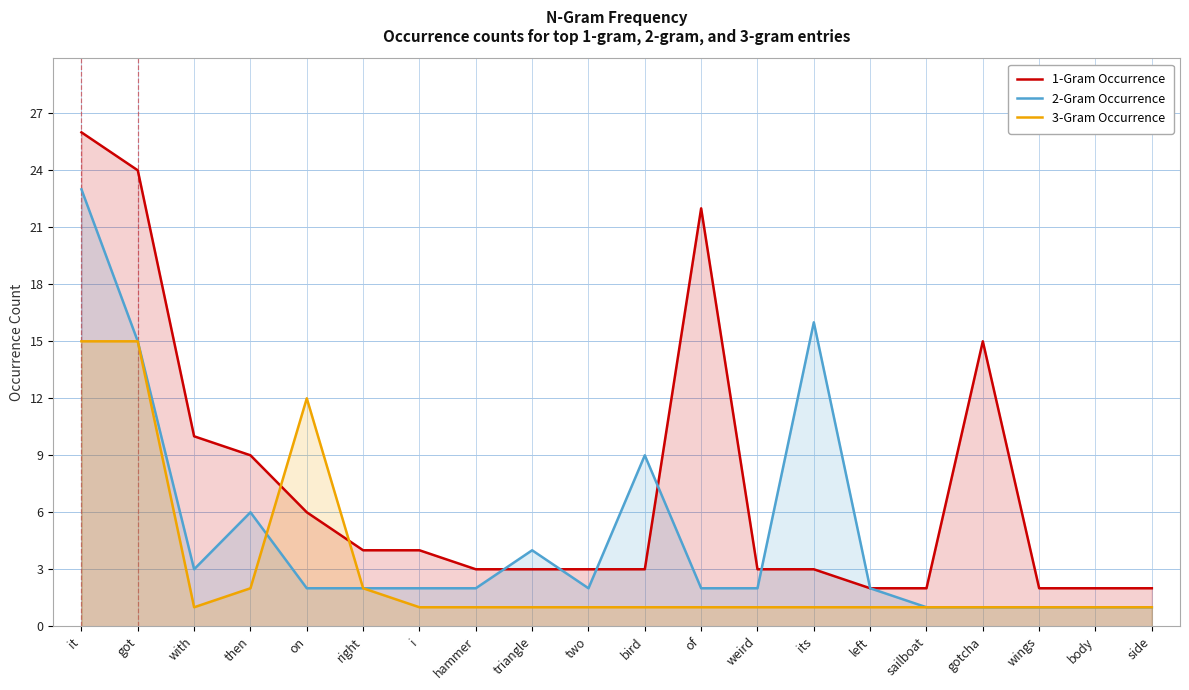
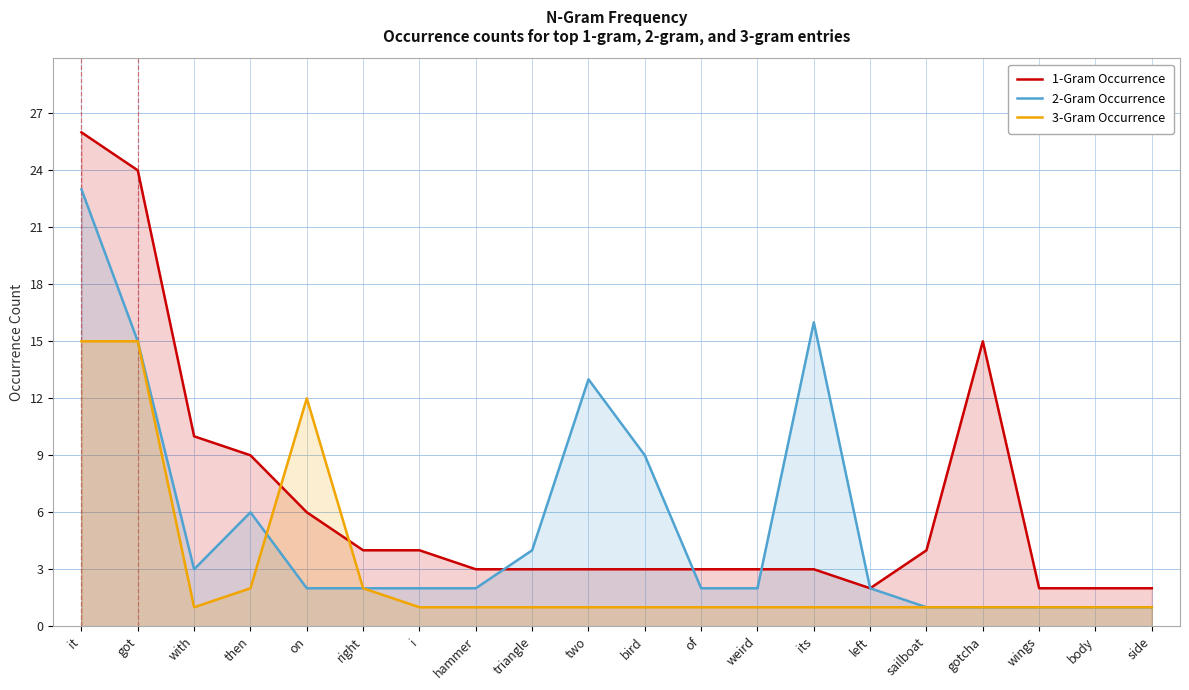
2-Gram Occurrence, two: 2 -> 13
1-Gram Occurrence, of: 22 -> 3
1-Gram Occurrence, sailboat: 2 -> 4
